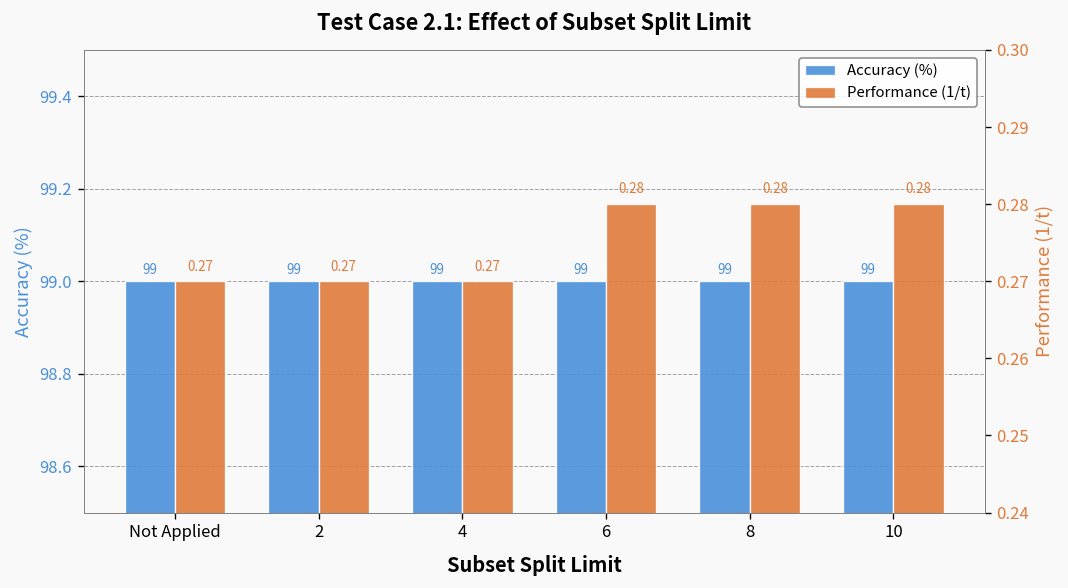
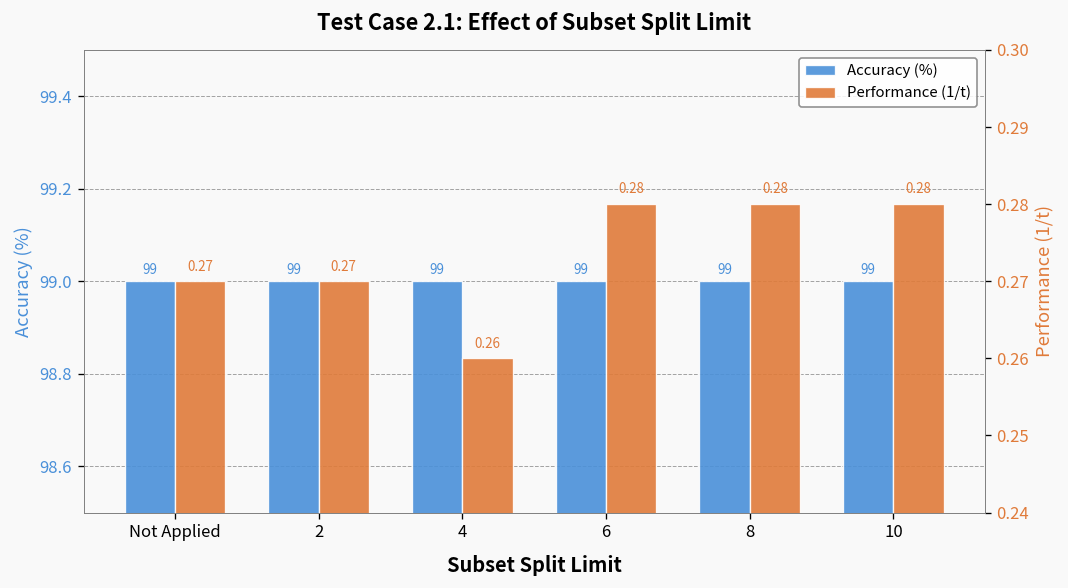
Performance (1/t), 4: 0.27 -> 0.26
